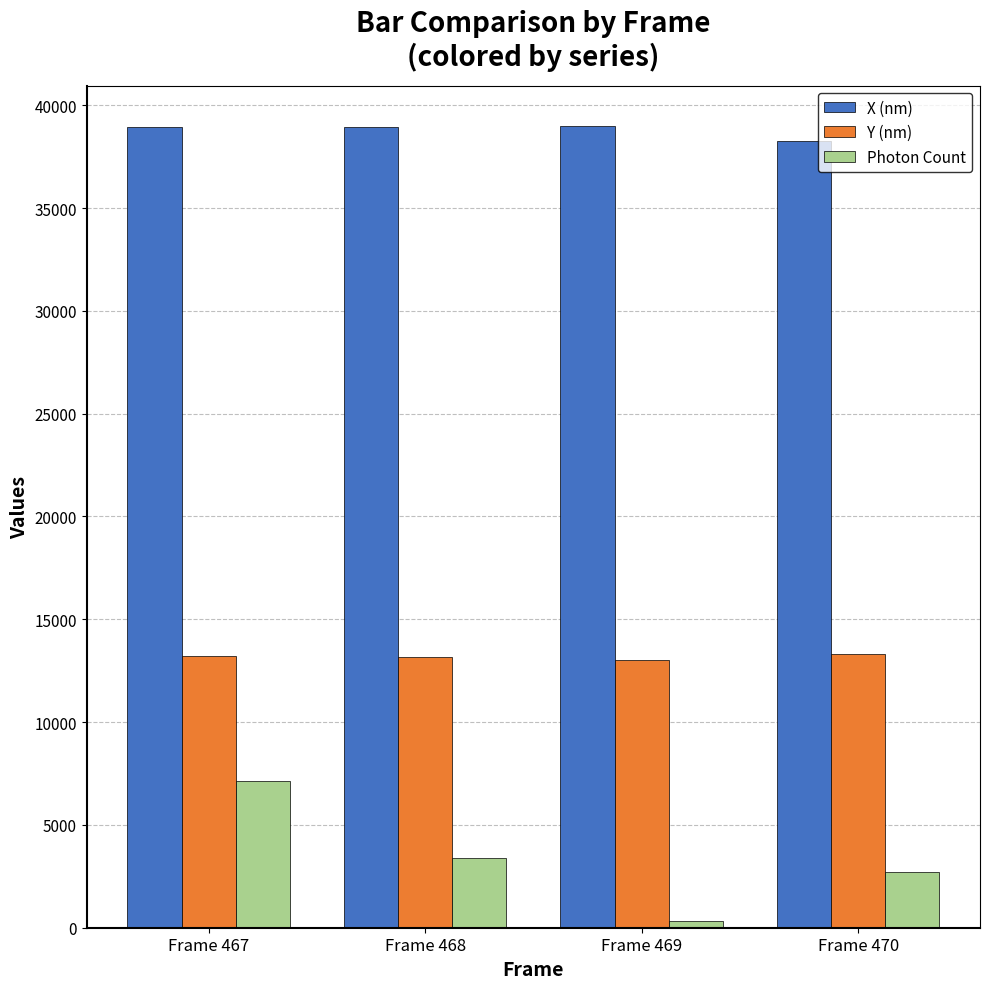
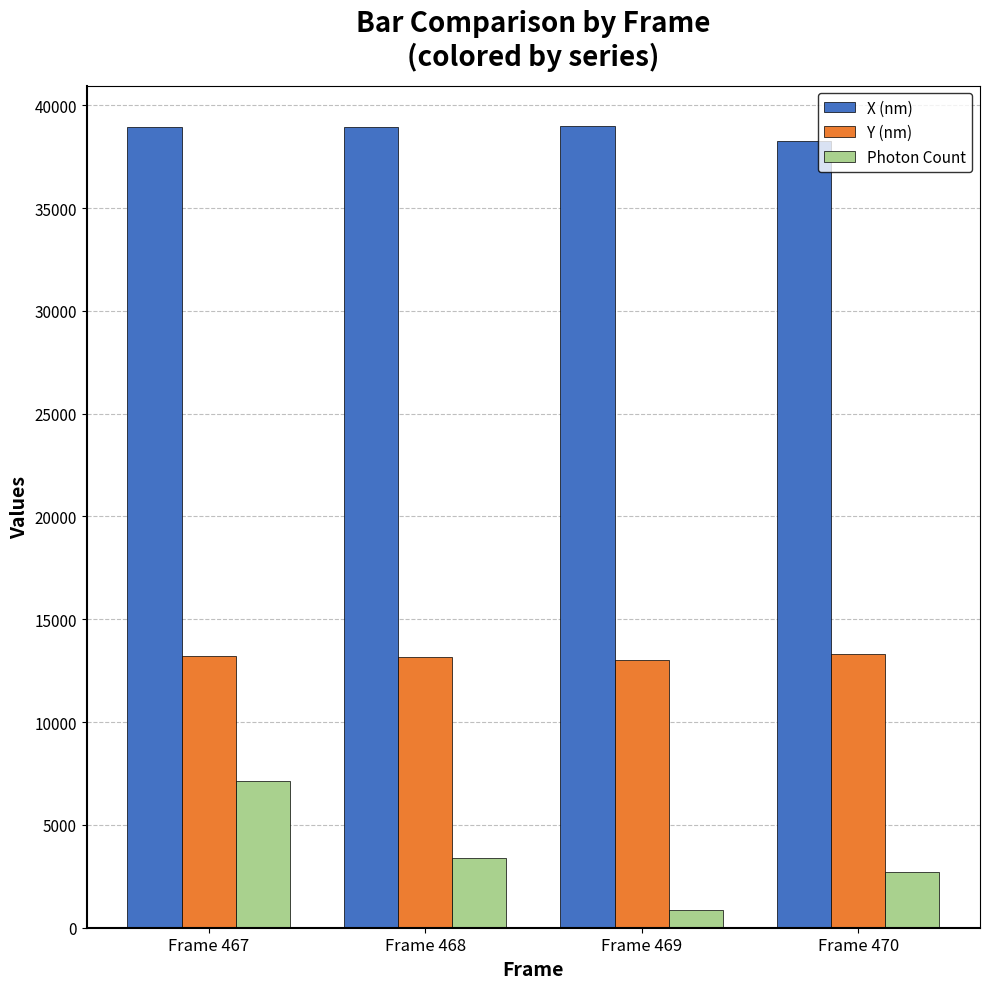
Photon Count, Frame 469: 300 -> 900
